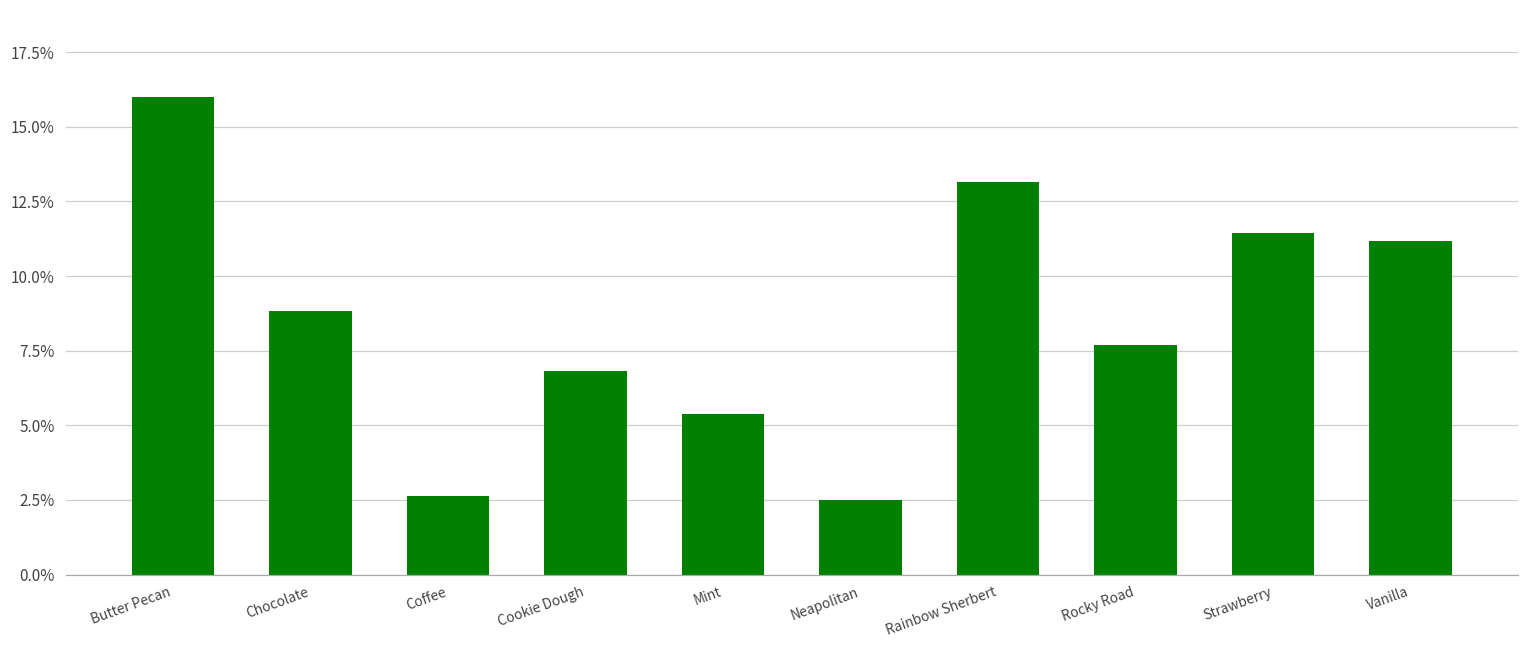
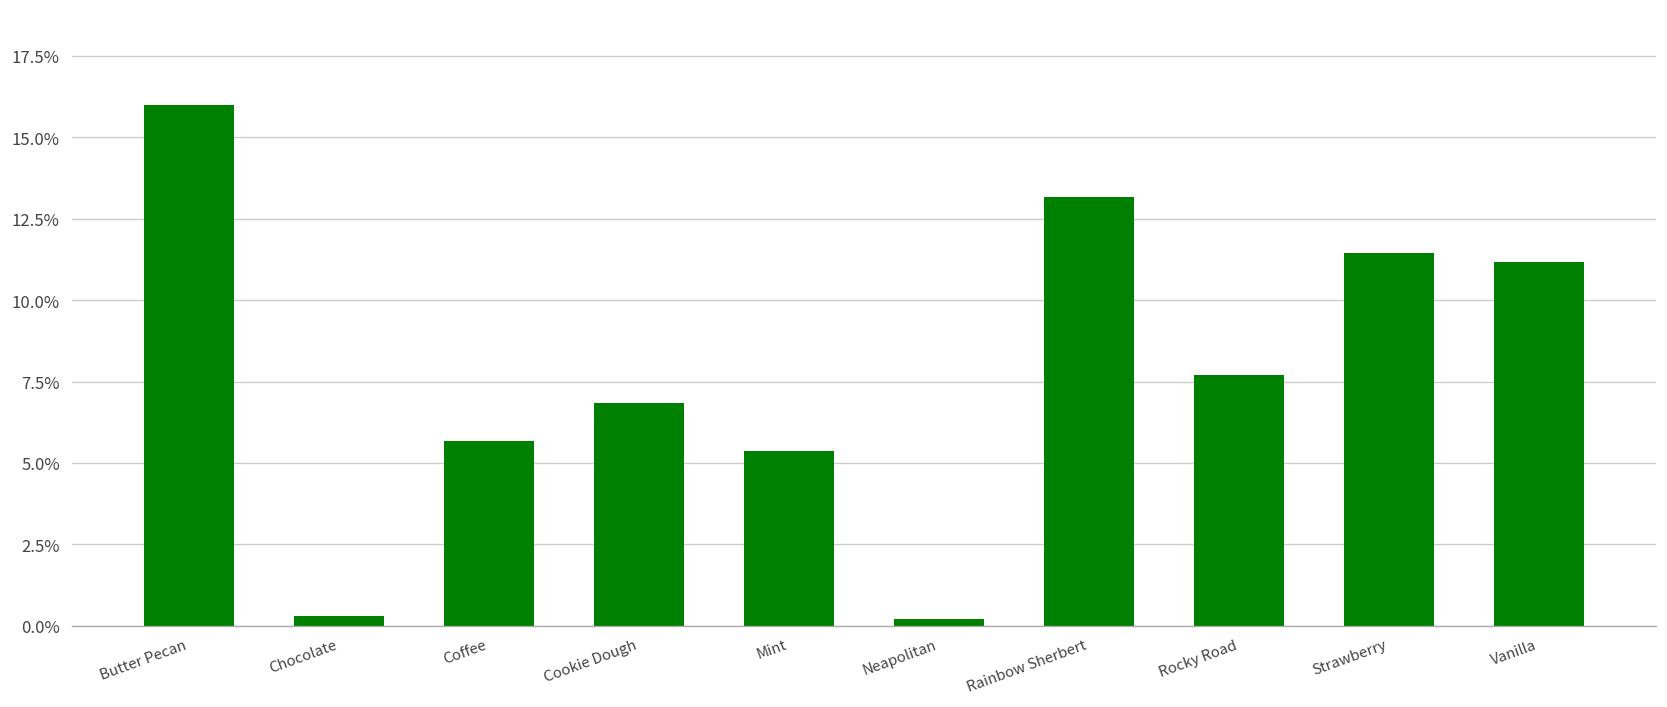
Chocolate: 8.8% -> 0.3%
Coffee: 2.6% -> 5.7%
Neapolitan: 2.5% -> 0.2%
